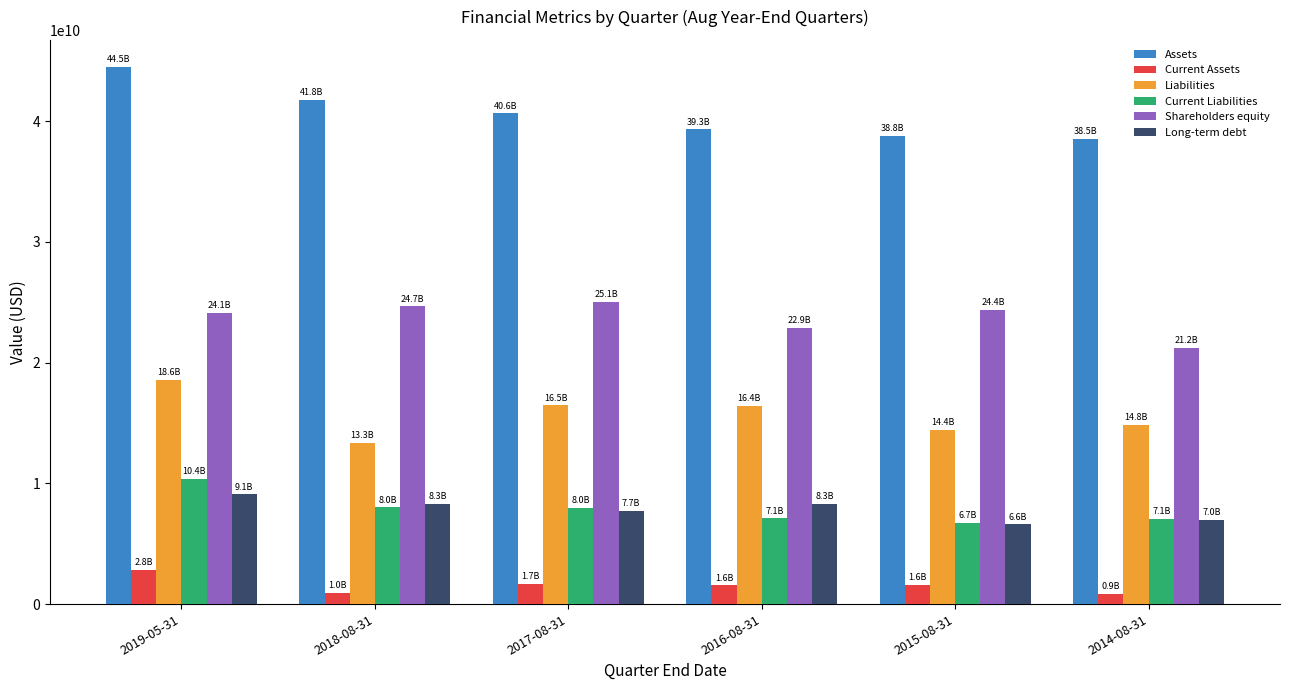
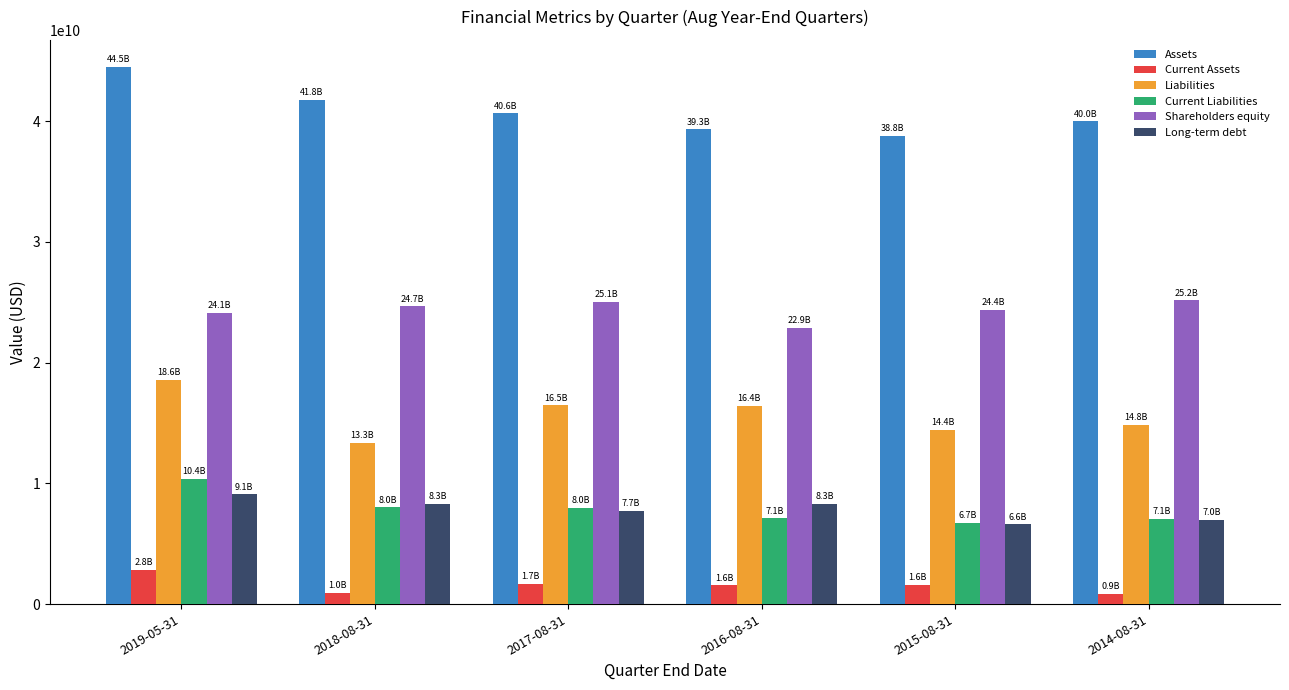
Assets, 2014-08-31: 38.5B -> 40.0B
Shareholders equity, 2014-08-31: 21.2B -> 25.2B
